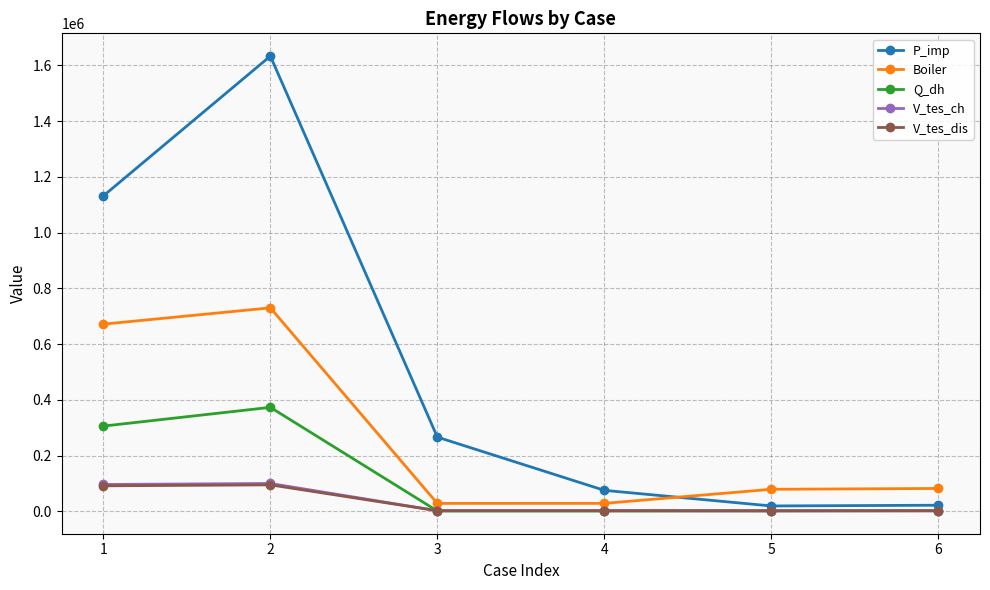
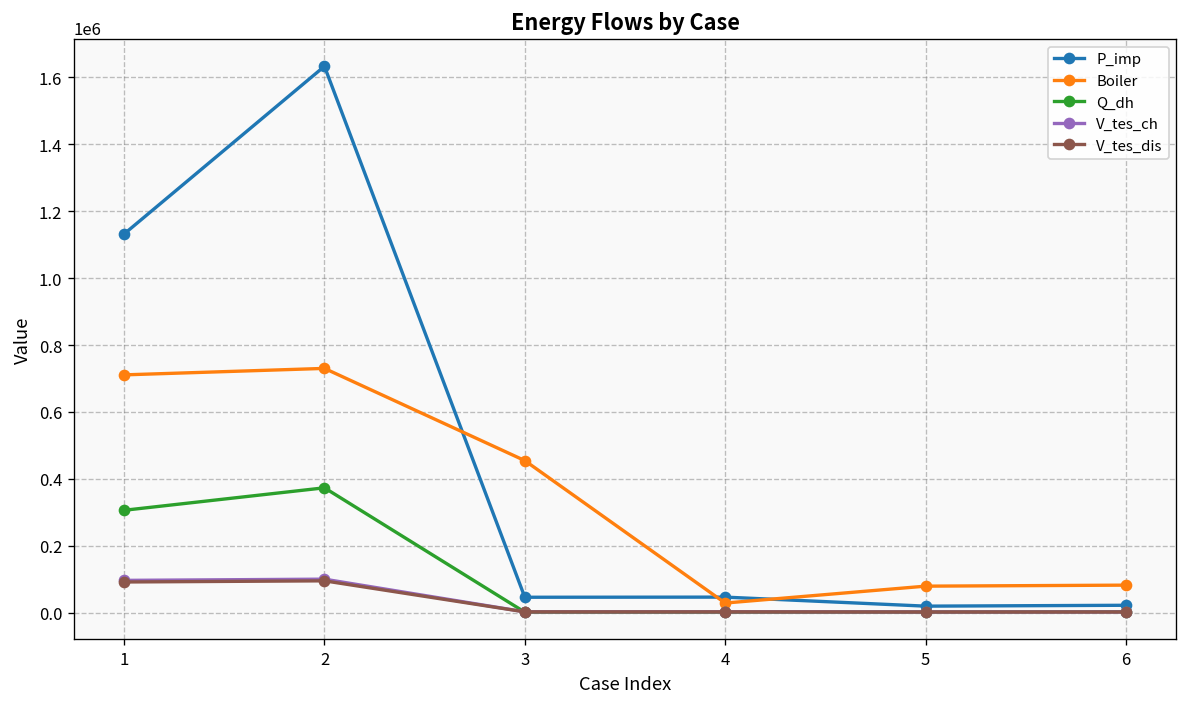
Boiler, 1: 670000 -> 710000
P_imp, 3: 270000 -> 50000
Boiler, 3: 30000 -> 450000
P_imp, 4: 80000 -> 50000
